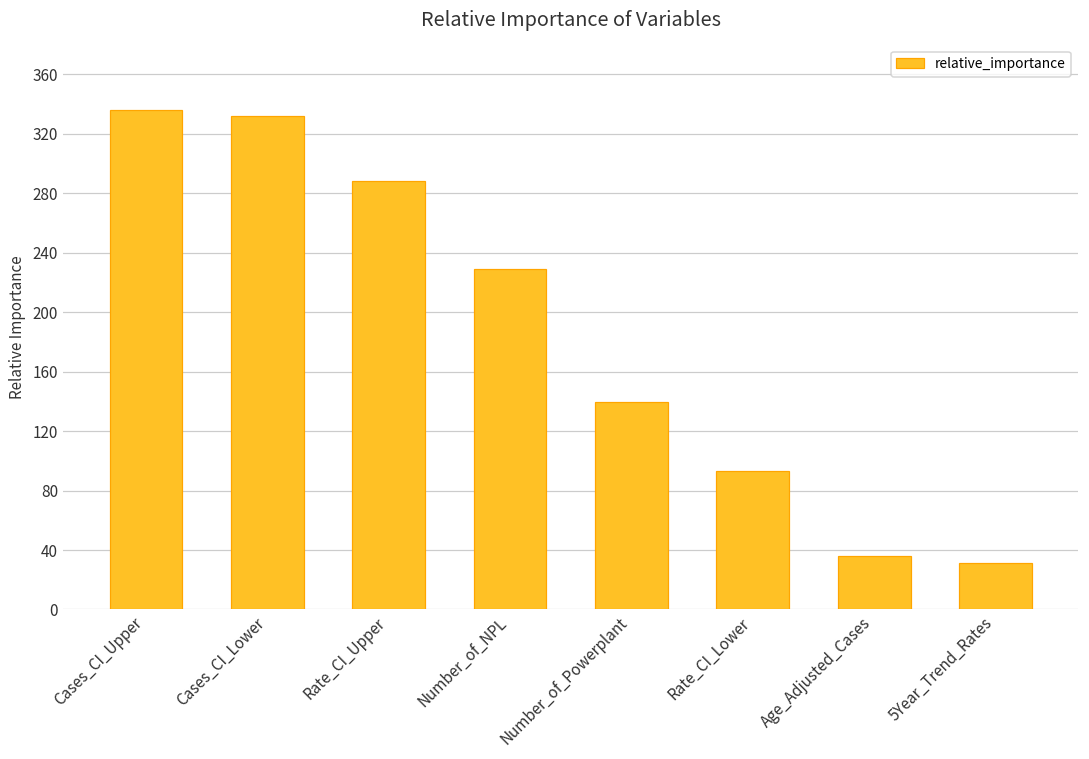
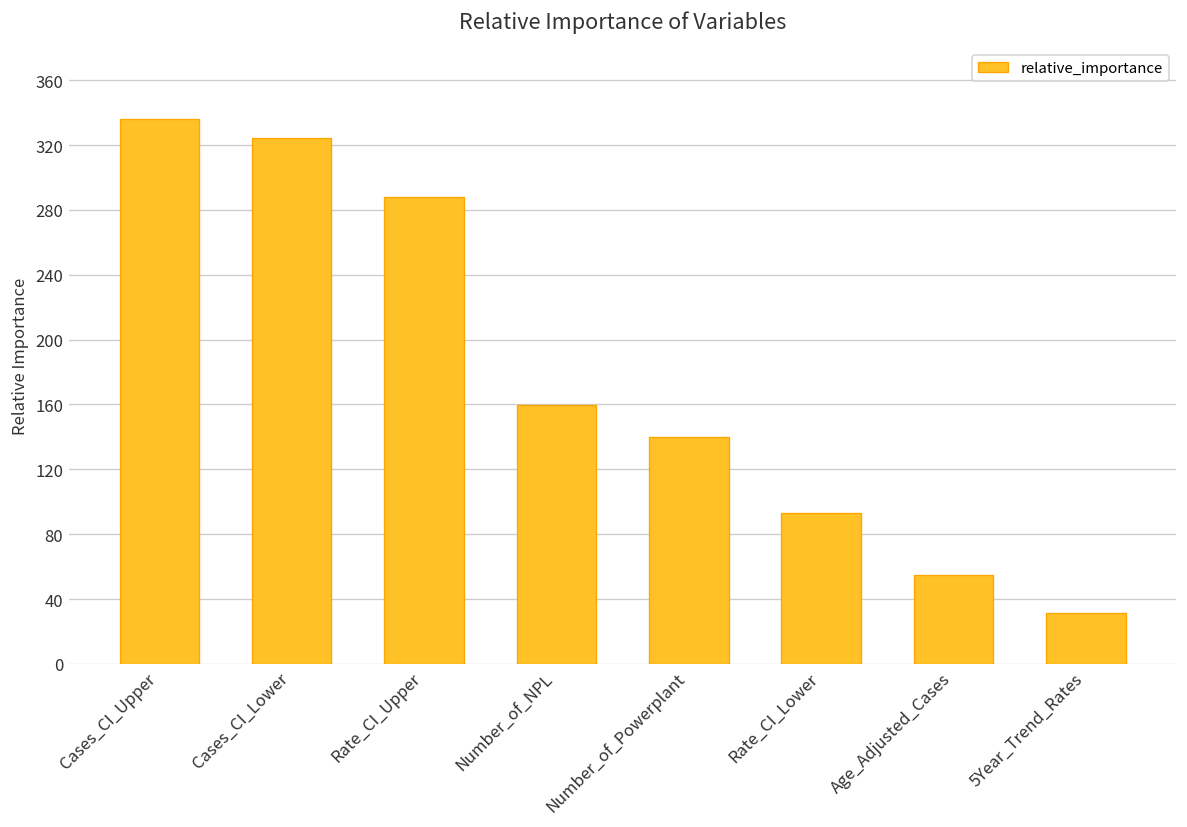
Cases_CI_Lower: 332 -> 324
Number_of_NPL: 229 -> 160
Age_Adjusted_Cases: 36 -> 55
